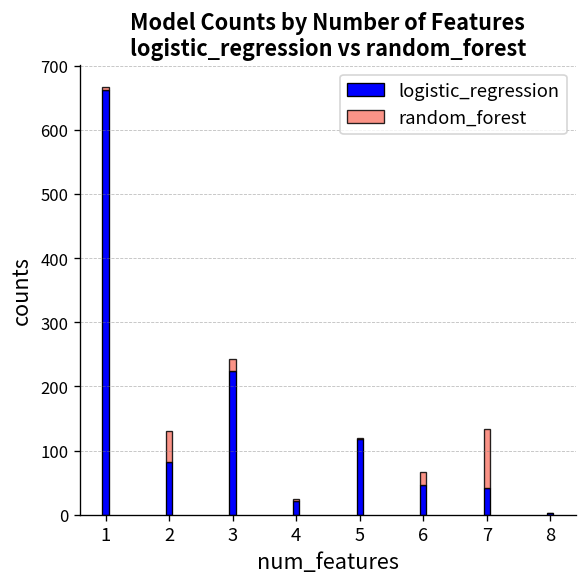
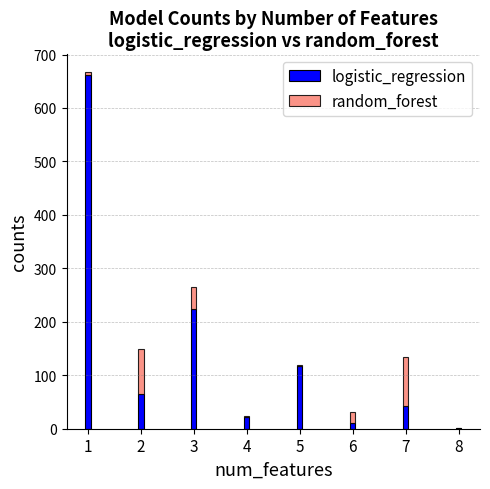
logistic_regression, 2: 80 -> 70
random_forest, 2: 50 -> 80
random_forest, 3: 20 -> 40
logistic_regression, 6: 50 -> 10
